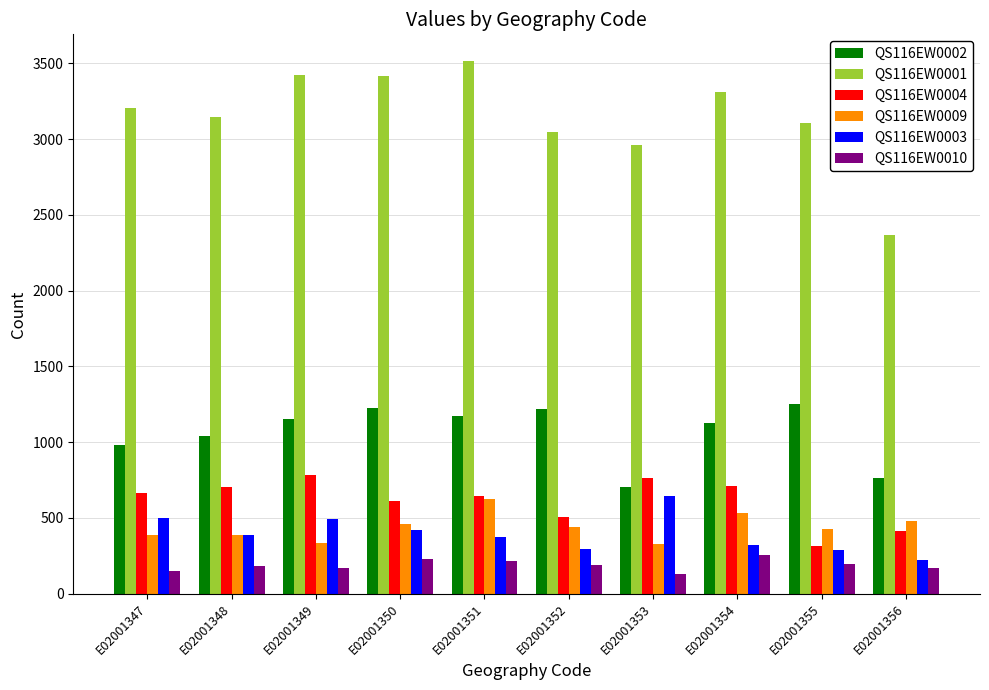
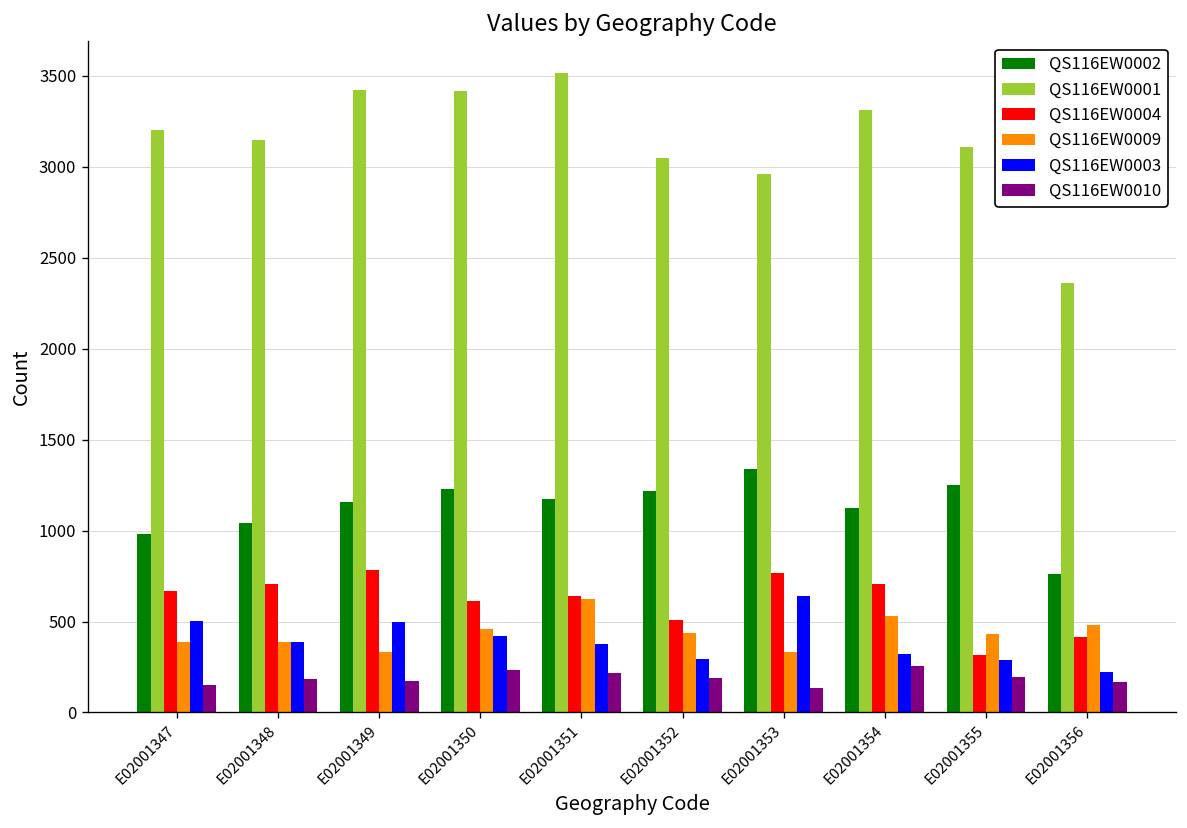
QS116EW0002, E02001353: 700 -> 1340
